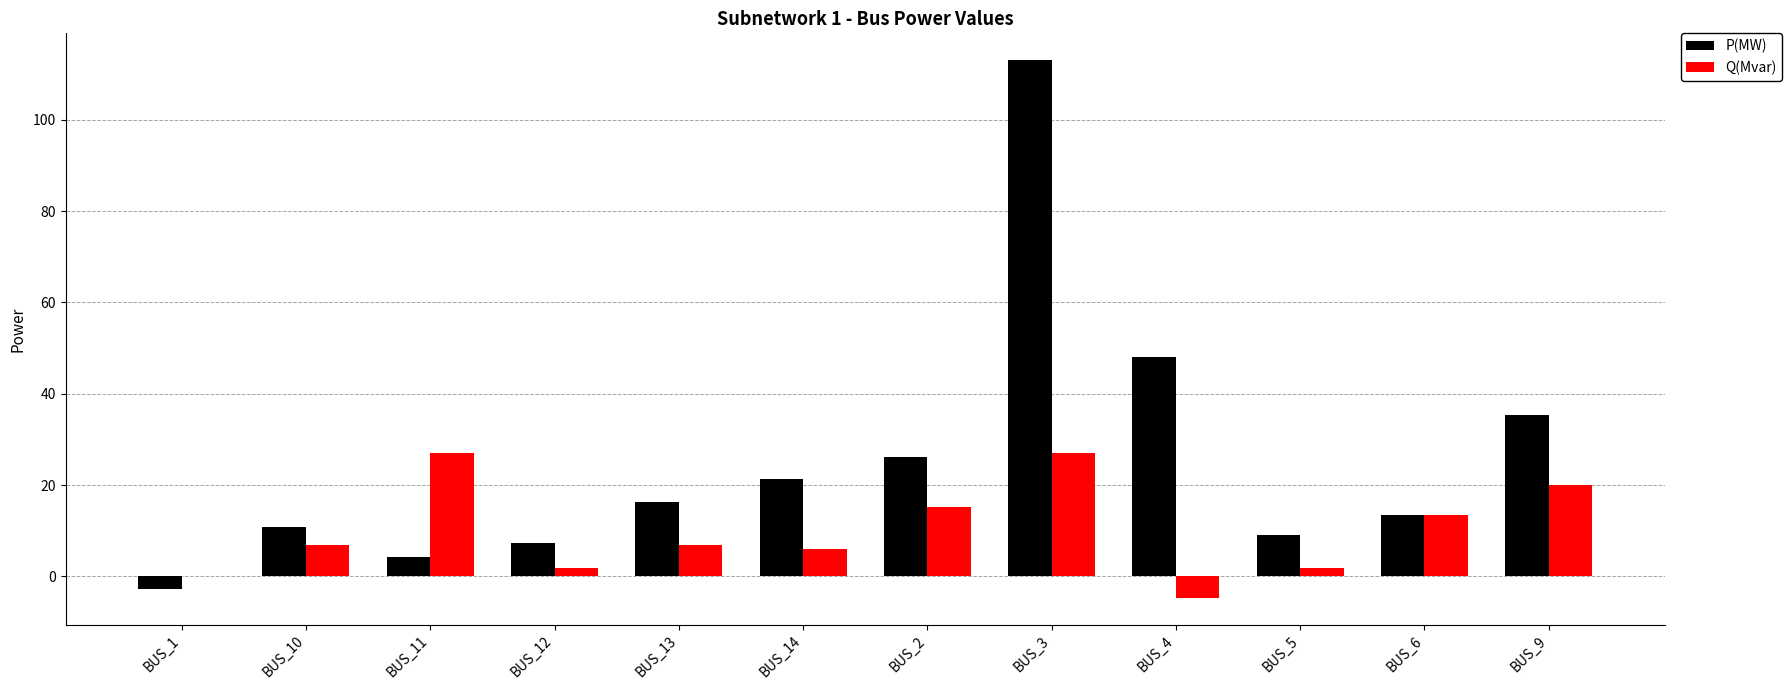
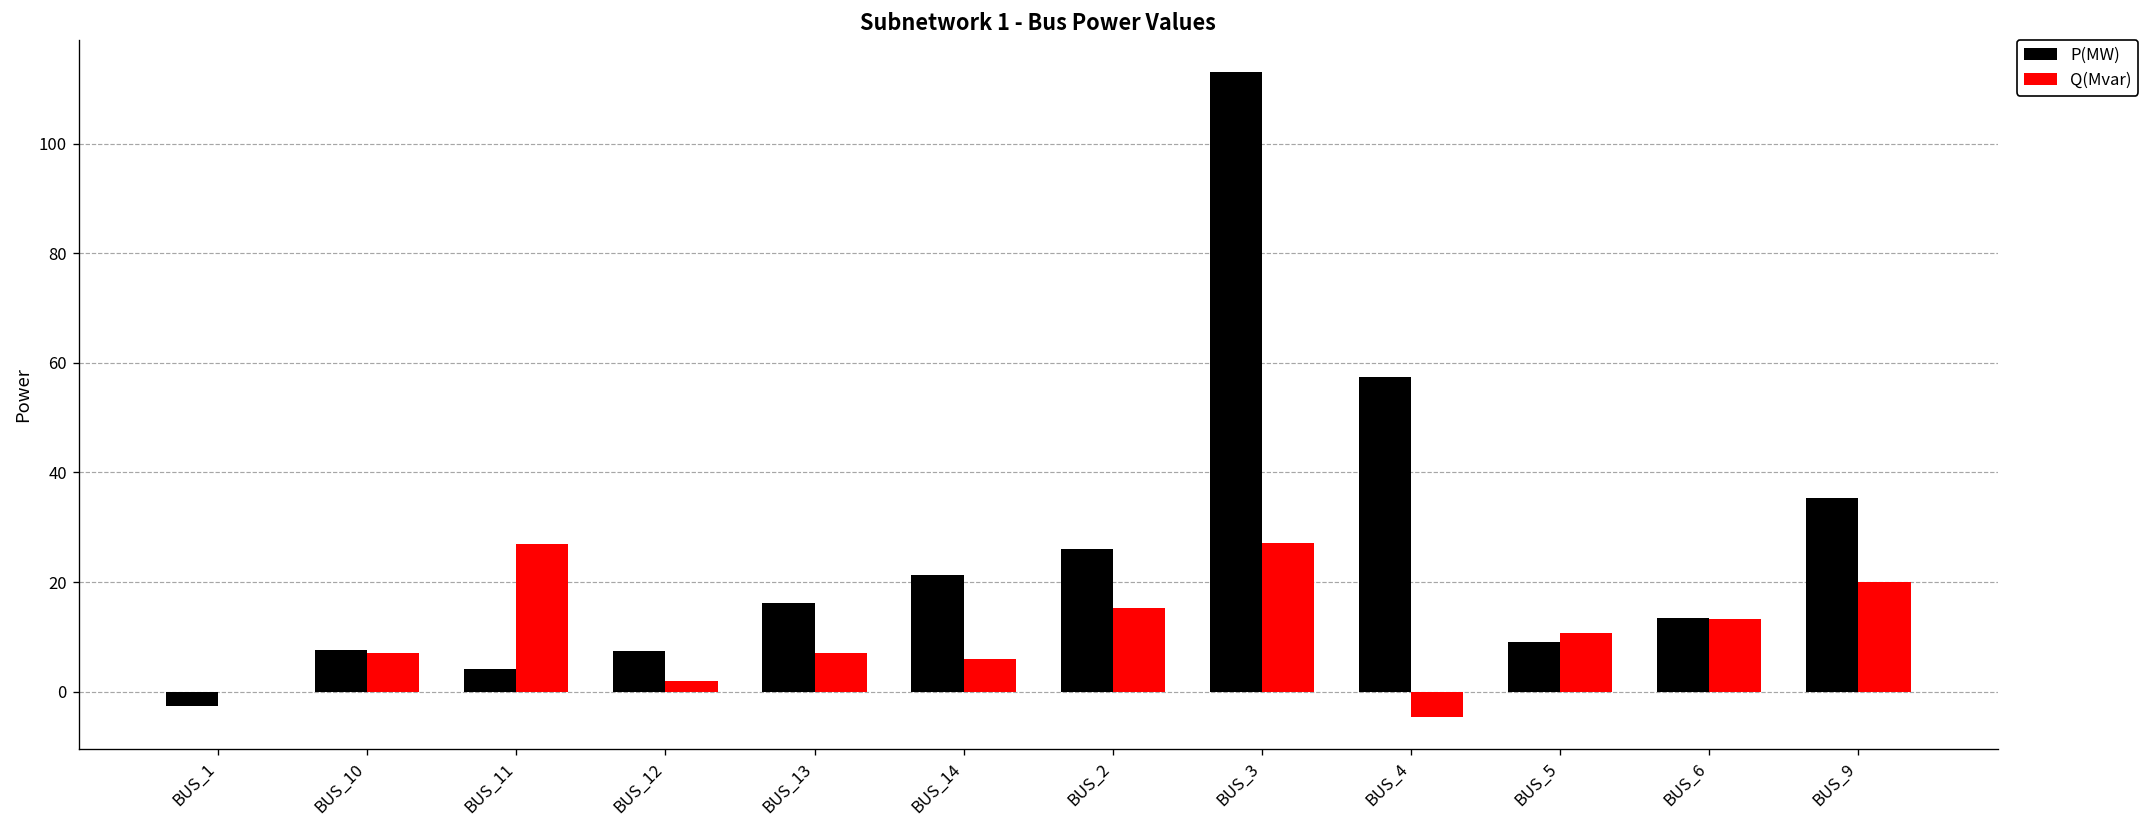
P(MW), BUS_10: 11 -> 8
P(MW), BUS_4: 48 -> 57
Q(Mvar), BUS_5: 2 -> 11
